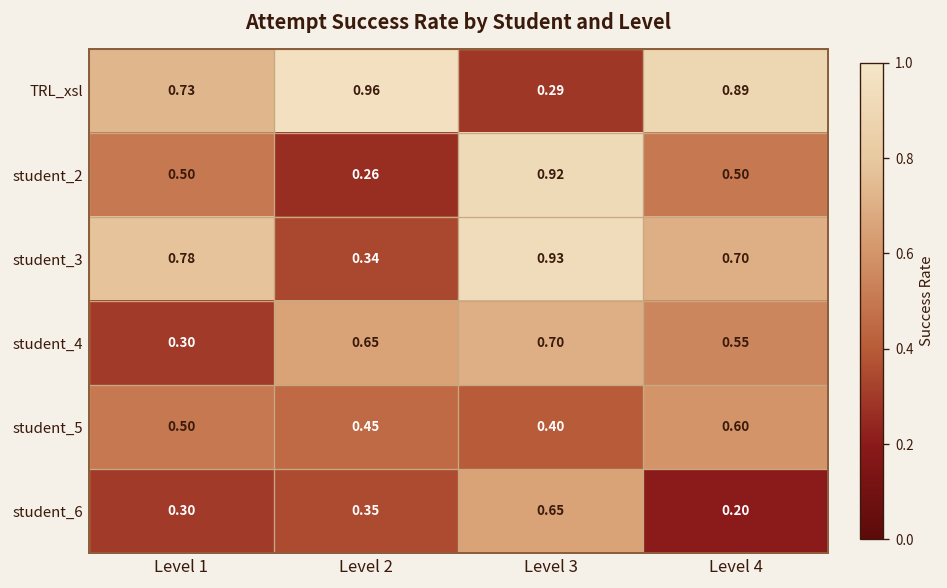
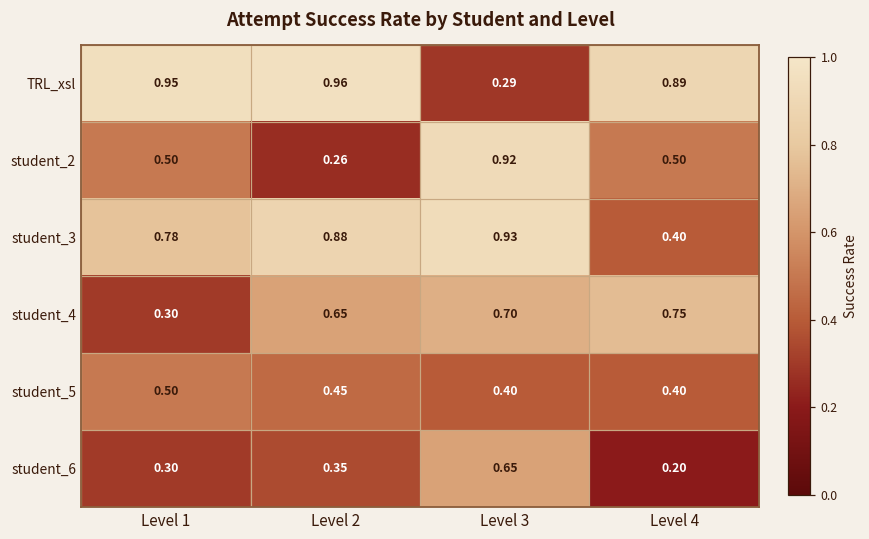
TRL_xsl, Level 1: 0.73 -> 0.95
student_3, Level 2: 0.34 -> 0.88
student_3, Level 4: 0.70 -> 0.40
student_4, Level 4: 0.55 -> 0.75
student_5, Level 4: 0.60 -> 0.40
